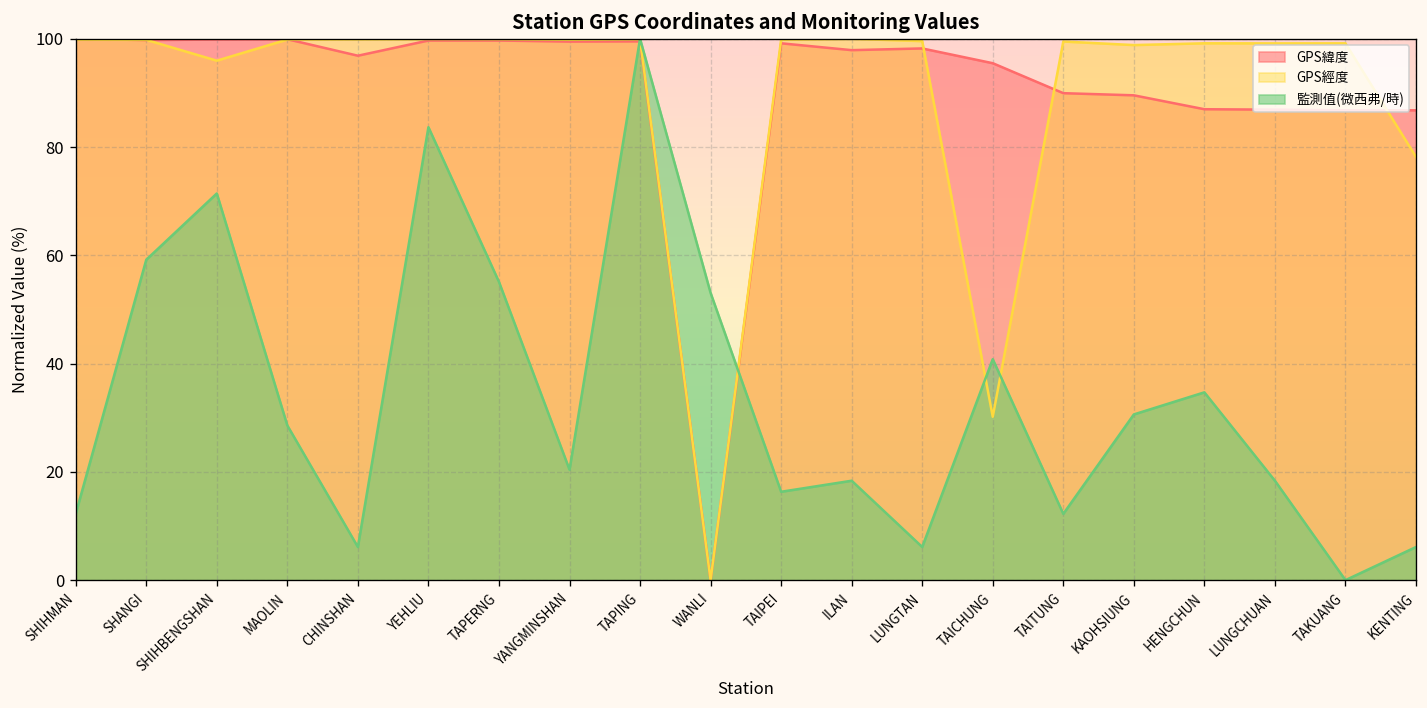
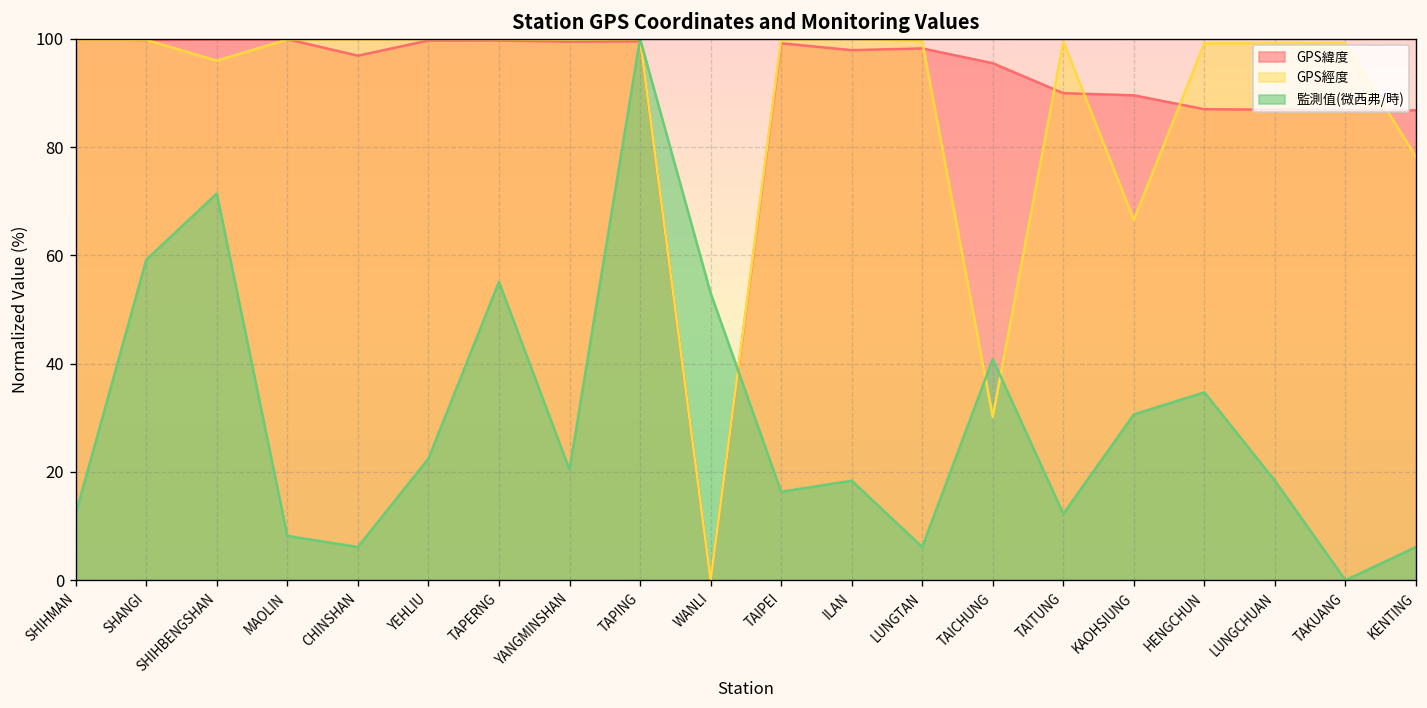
監測值(微西弗/時), MAOLIN: 29 -> 8
監測值(微西弗/時), YEHLIU: 84 -> 22
GPS經度, KAOHSIUNG: 99 -> 67
